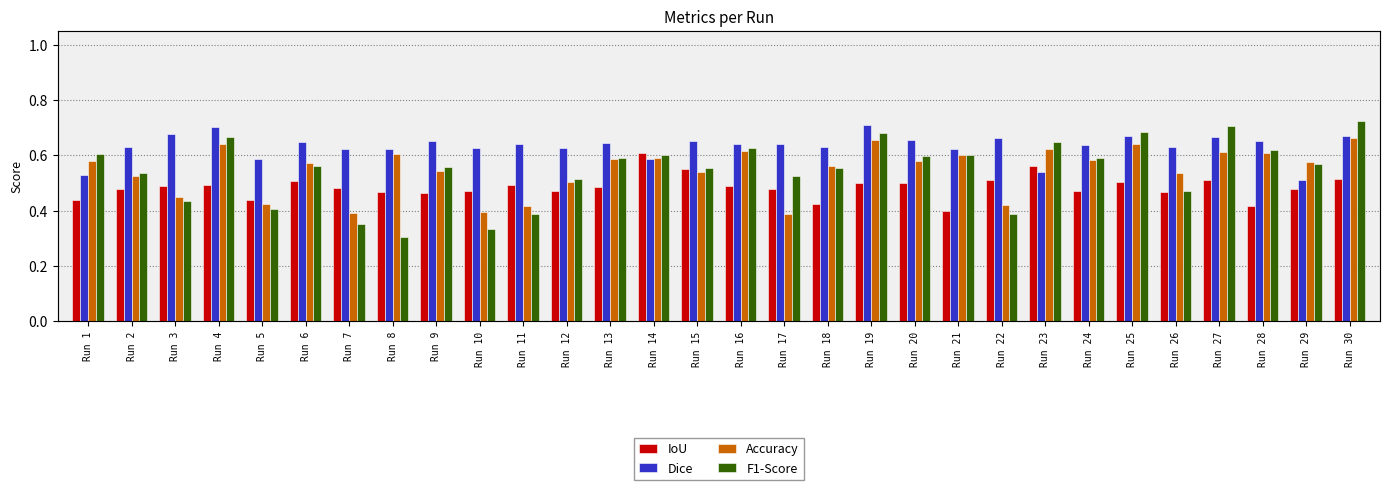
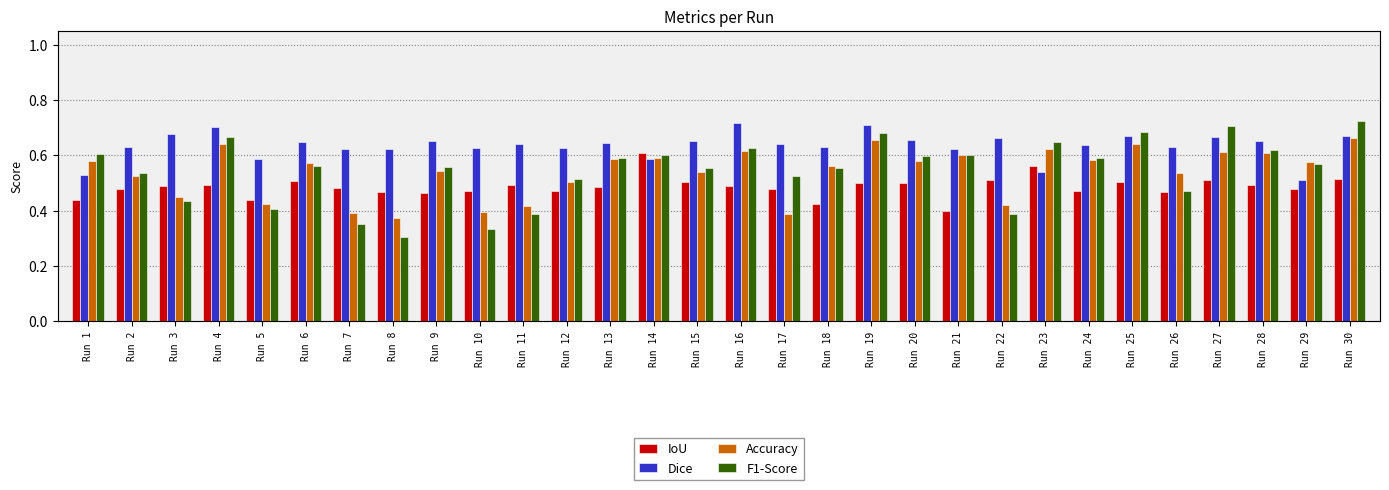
Accuracy, Run 8: 0.61 -> 0.37
IoU, Run 15: 0.55 -> 0.50
Dice, Run 16: 0.64 -> 0.72
IoU, Run 28: 0.42 -> 0.49
